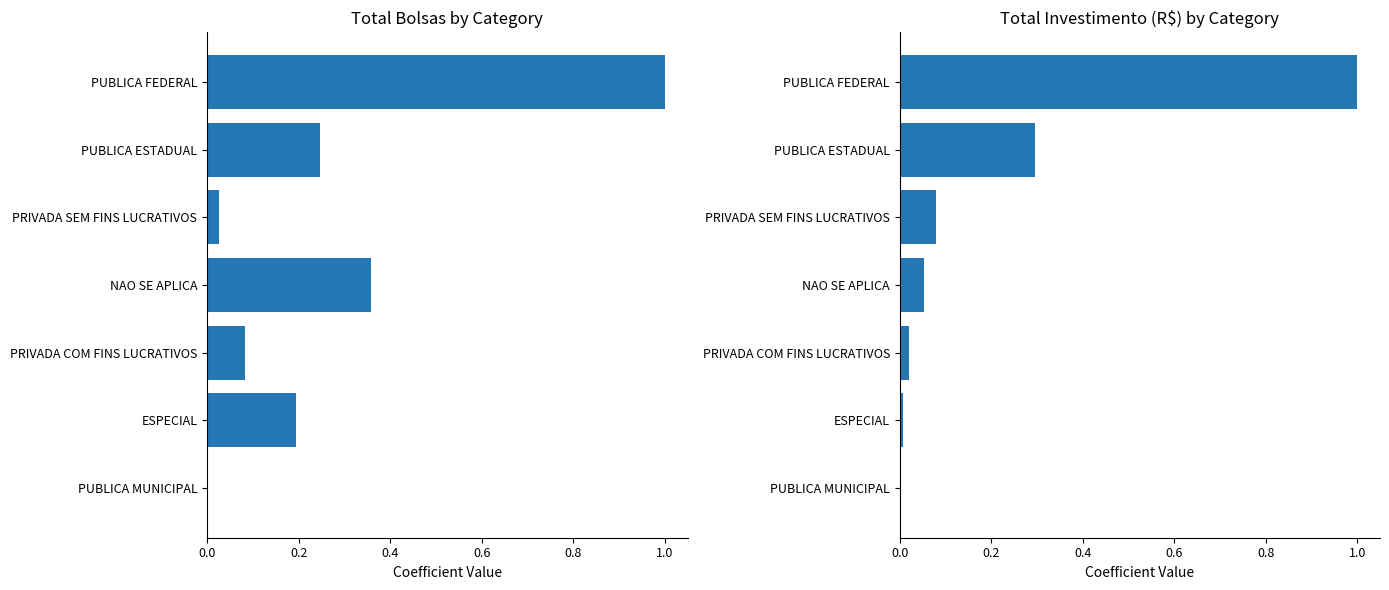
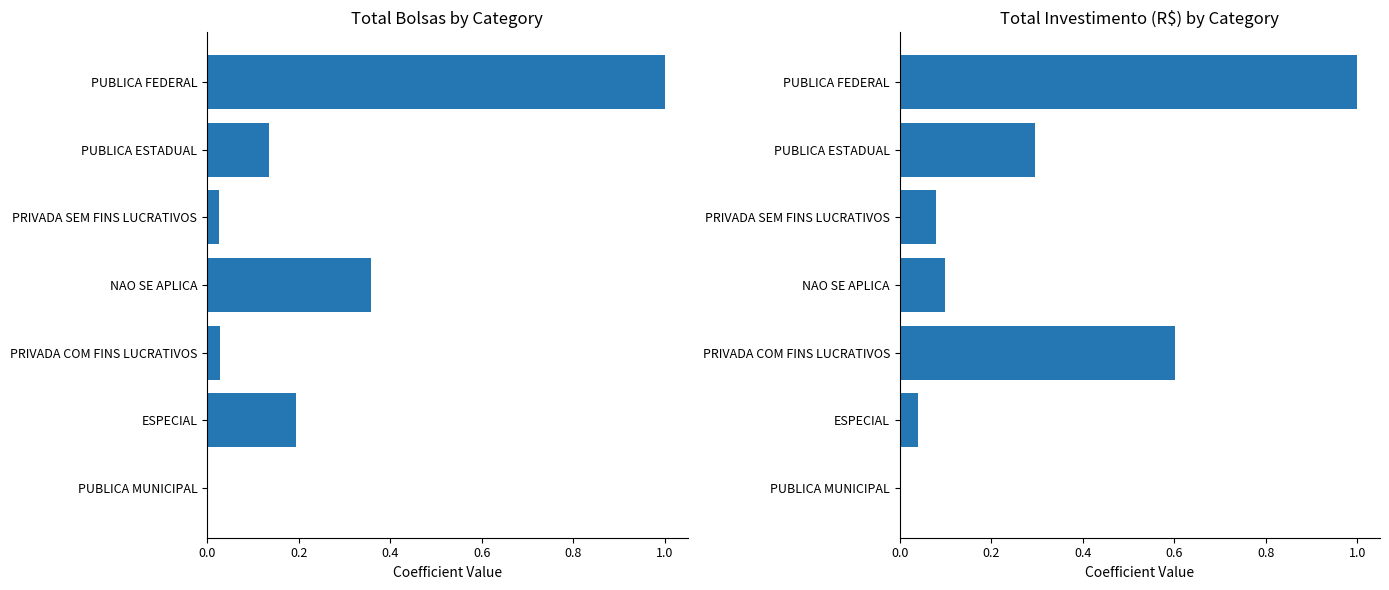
Total Bolsas by Category, PUBLICA ESTADUAL: 0.25 -> 0.13
Total Bolsas by Category, PRIVADA COM FINS LUCRATIVOS: 0.08 -> 0.03
Total Investimento (R$) by Category, NAO SE APLICA: 0.05 -> 0.10
Total Investimento (R$) by Category, PRIVADA COM FINS LUCRATIVOS: 0.02 -> 0.60
Total Investimento (R$) by Category, ESPECIAL: 0.01 -> 0.04
